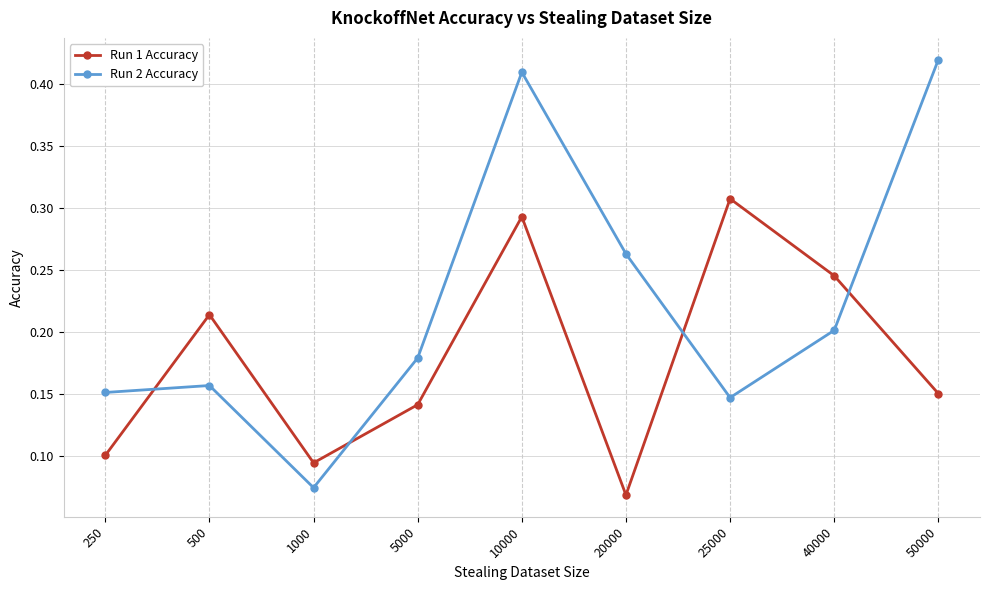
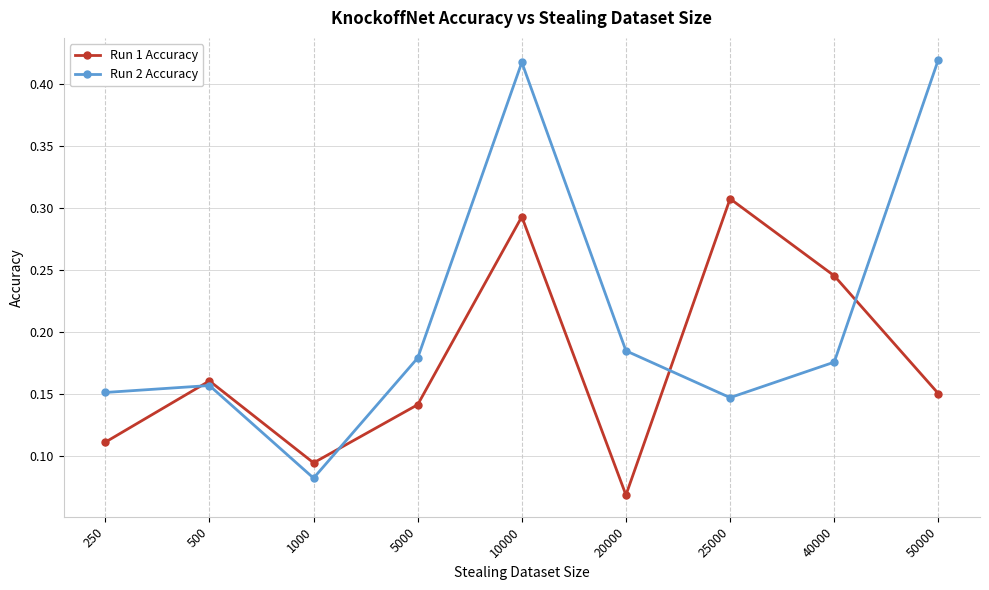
Run 1 Accuracy, 250: 0.100 -> 0.111
Run 1 Accuracy, 500: 0.214 -> 0.160
Run 2 Accuracy, 1000: 0.074 -> 0.082
Run 2 Accuracy, 10000: 0.410 -> 0.417
Run 2 Accuracy, 20000: 0.263 -> 0.185
Run 2 Accuracy, 40000: 0.201 -> 0.176
